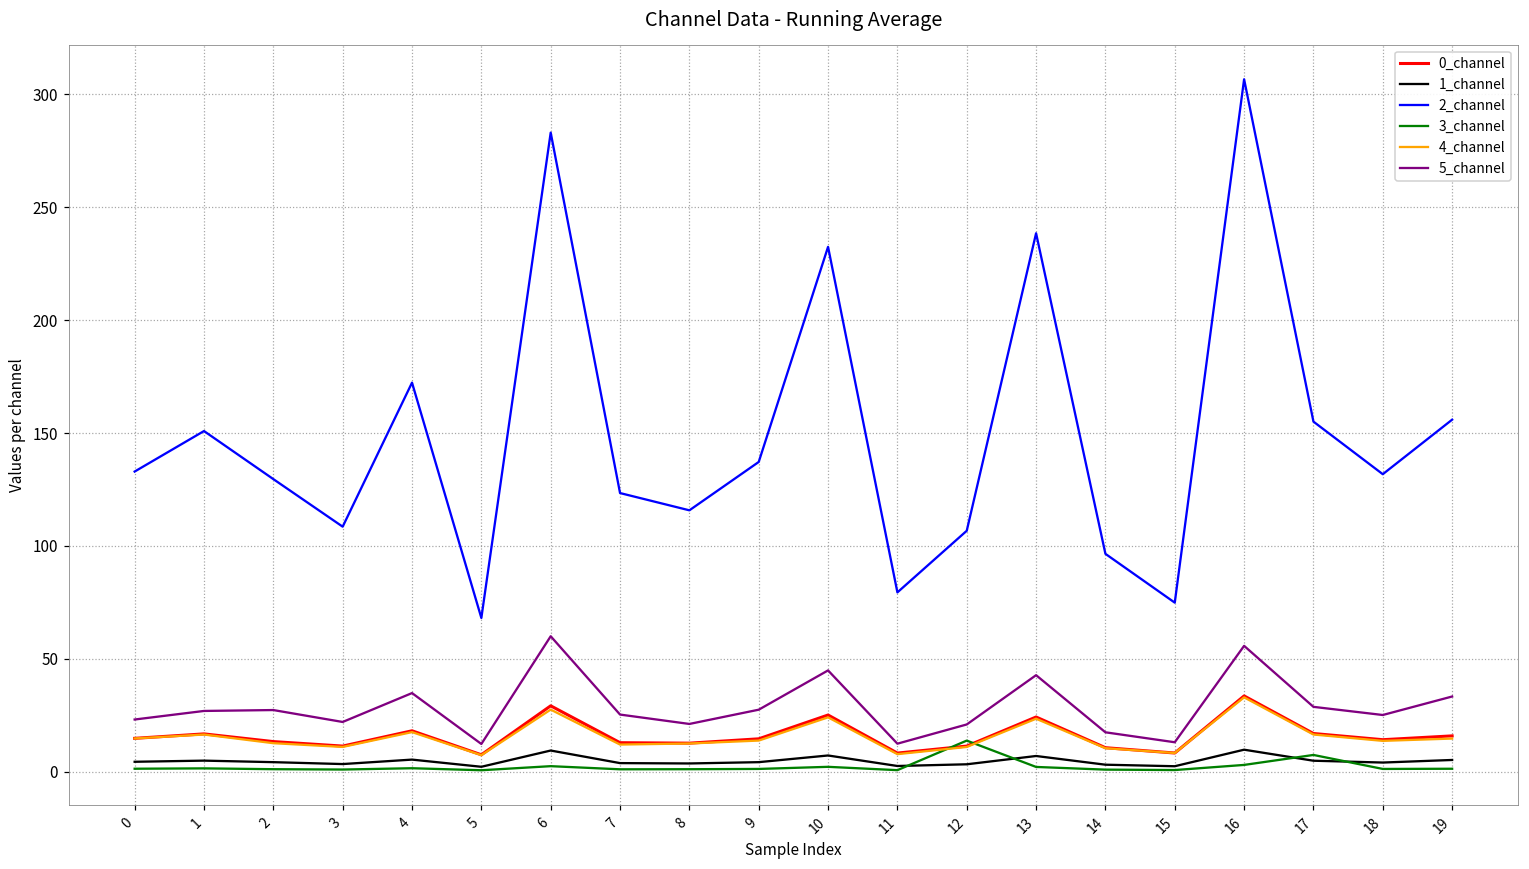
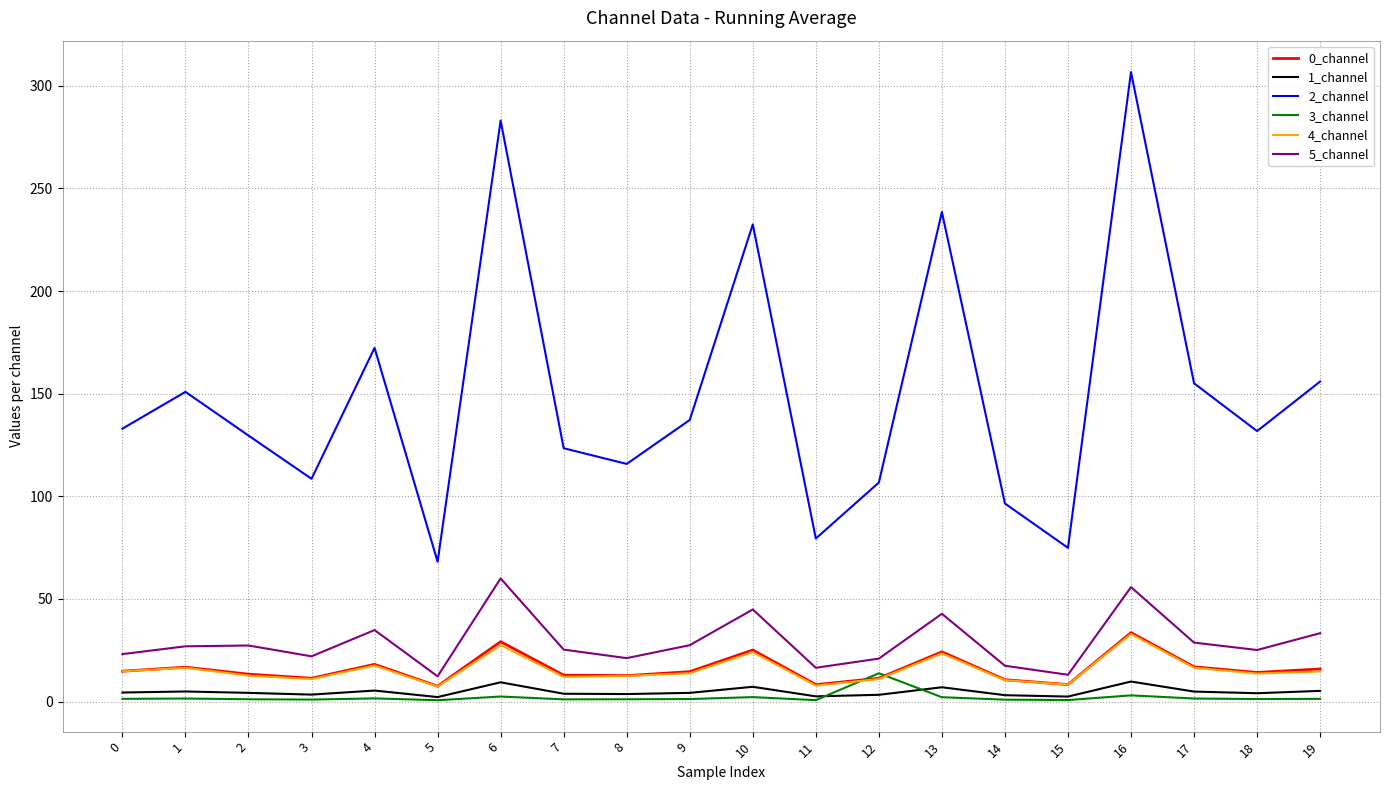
5_channel, 11: 12 -> 16
3_channel, 17: 7 -> 1
